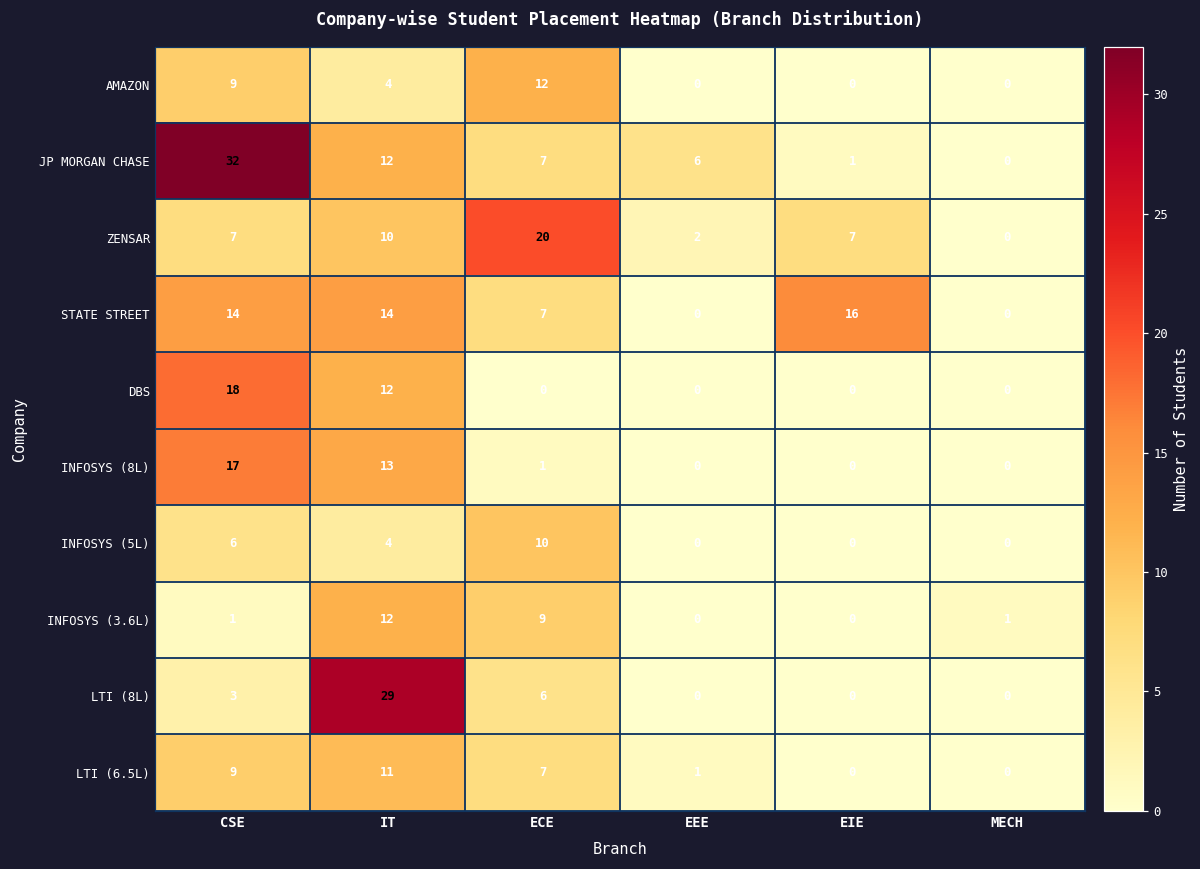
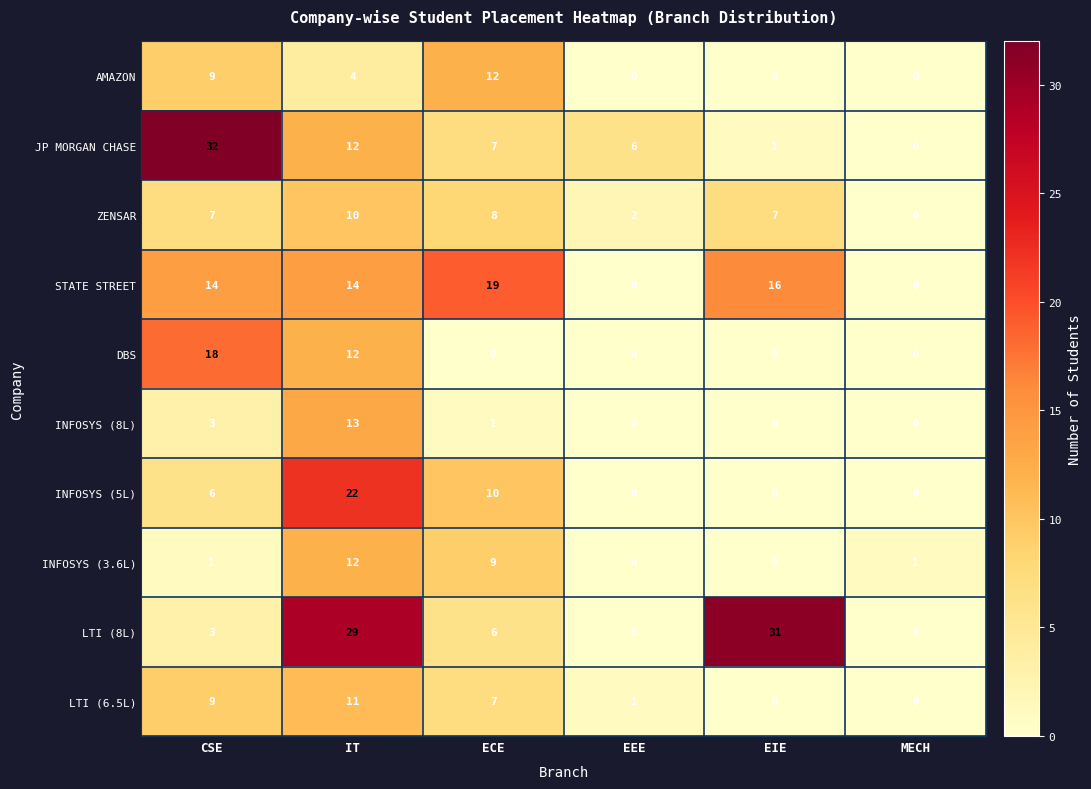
ZENSAR, ECE: 20 -> 8
STATE STREET, ECE: 7 -> 19
INFOSYS (8L), CSE: 17 -> 3
INFOSYS (5L), IT: 4 -> 22
LTI (8L), EIE: 0 -> 31
